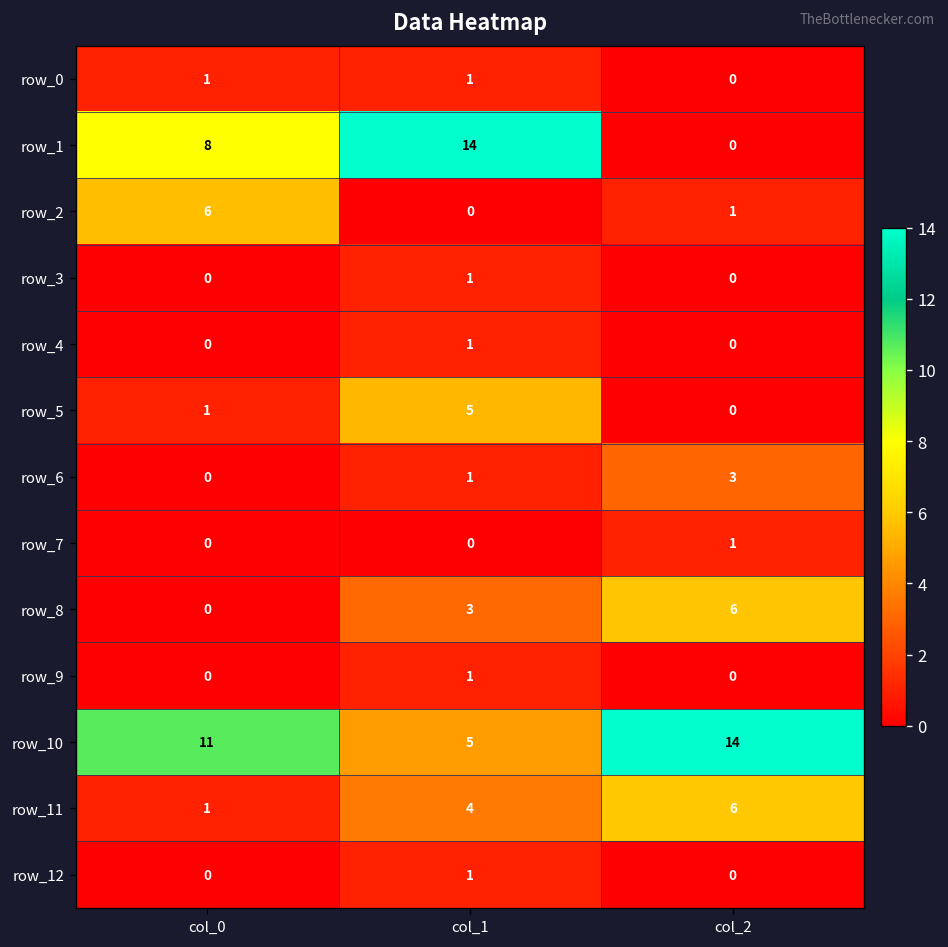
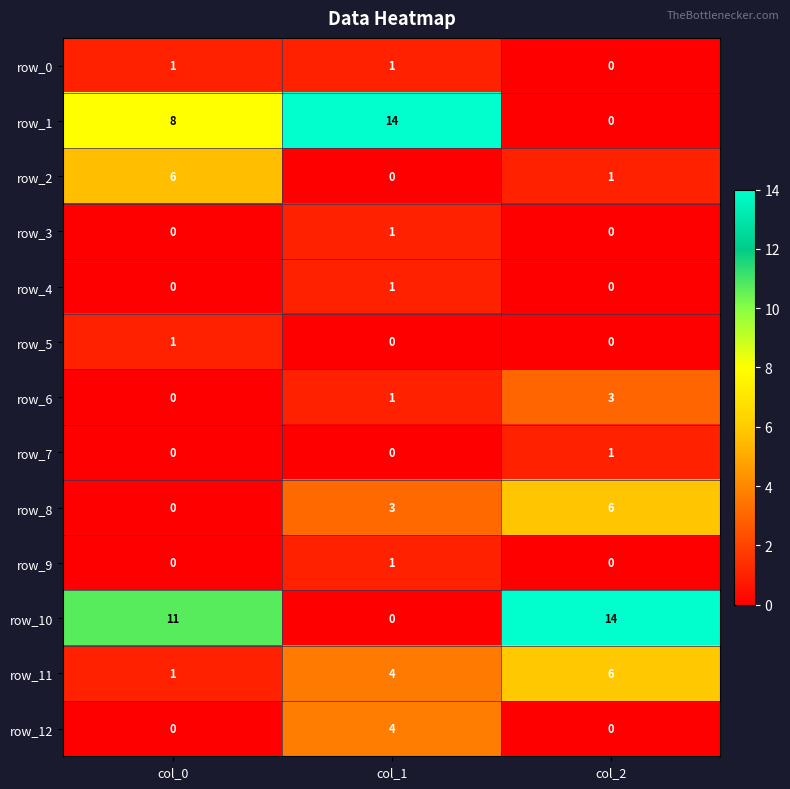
row_5, col_1: 5 -> 0
row_10, col_1: 5 -> 0
row_12, col_1: 1 -> 4
